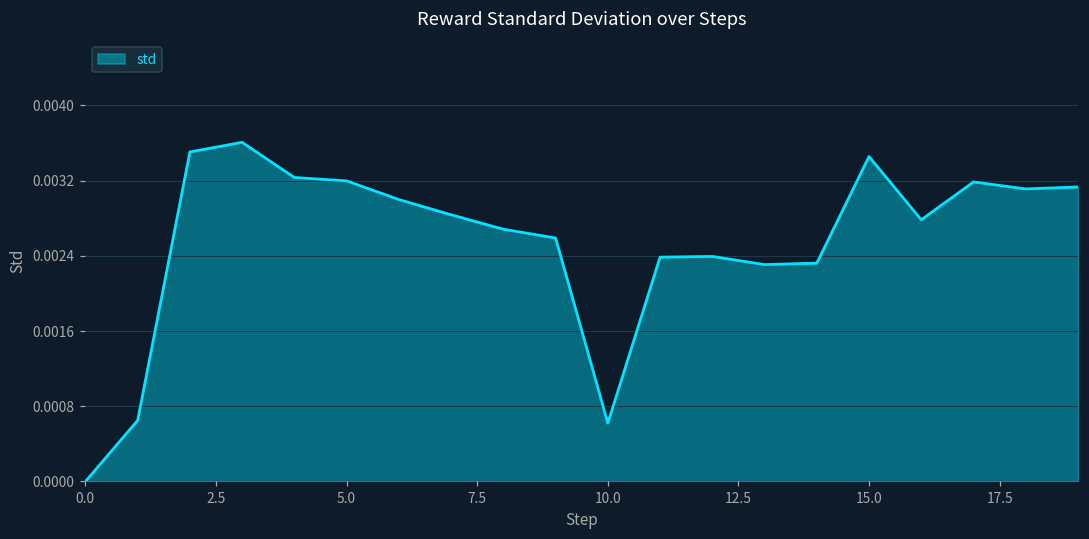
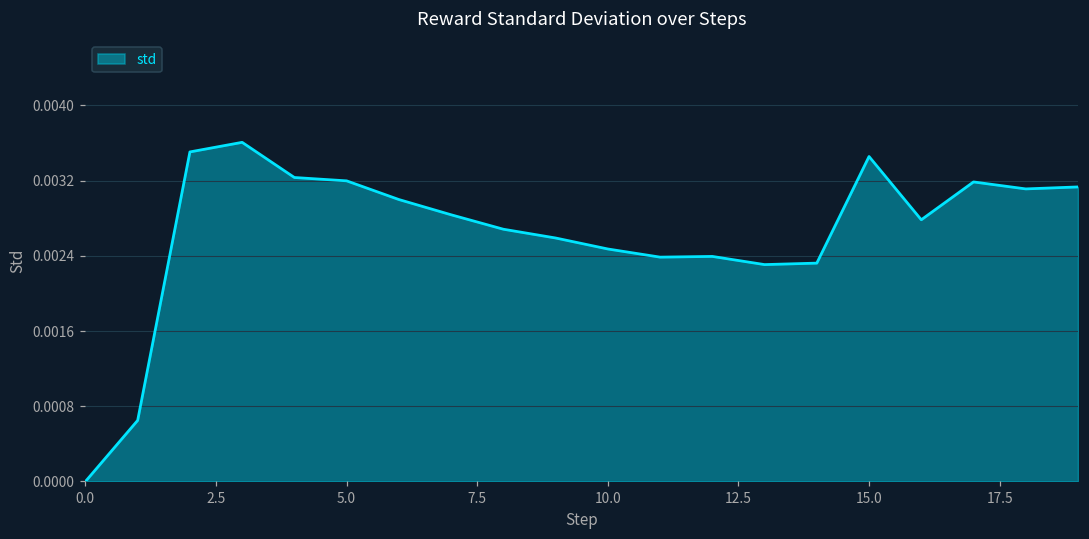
10.0: 0.0006 -> 0.0025
